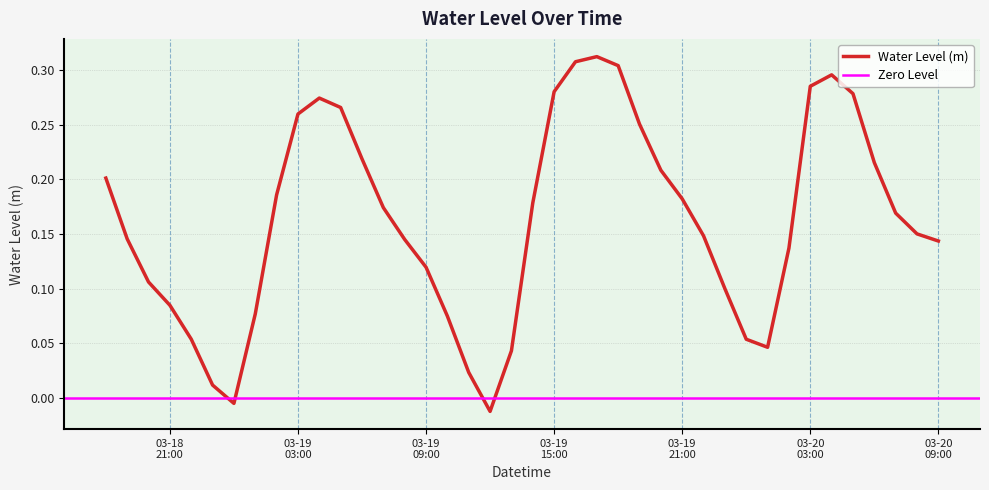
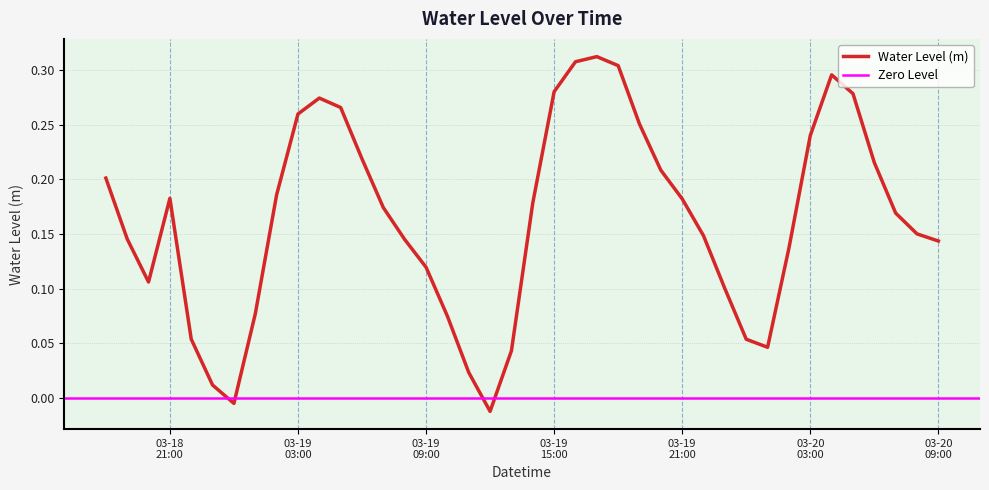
03-18 21:00: 0.085 -> 0.183
03-20 03:00: 0.285 -> 0.240
